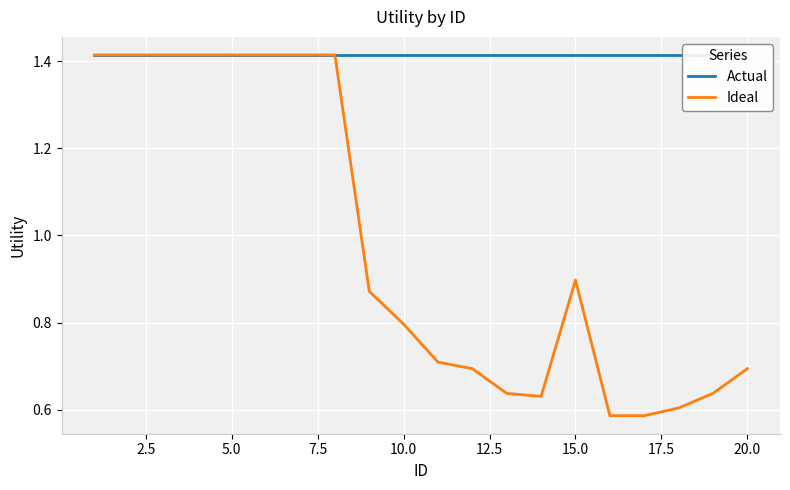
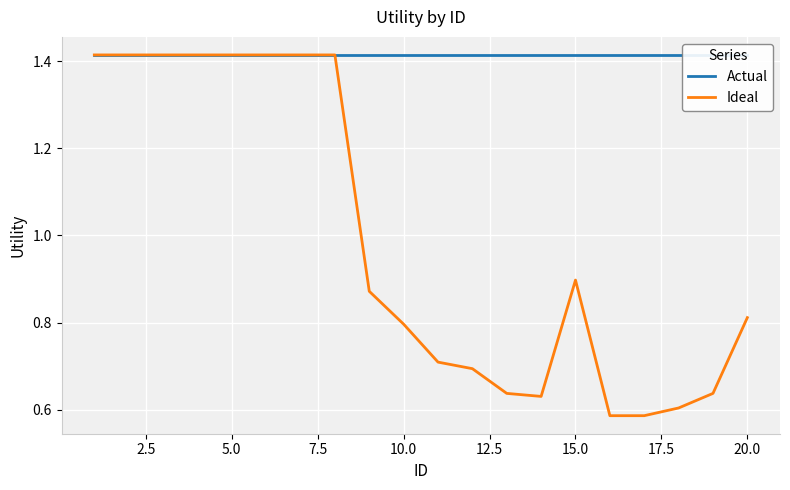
Ideal, 20.0: 0.69 -> 0.81
